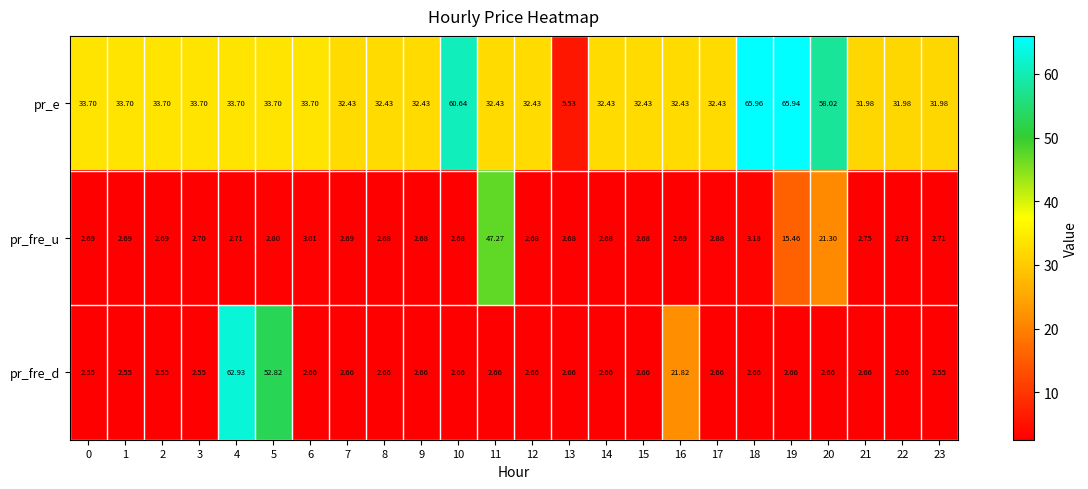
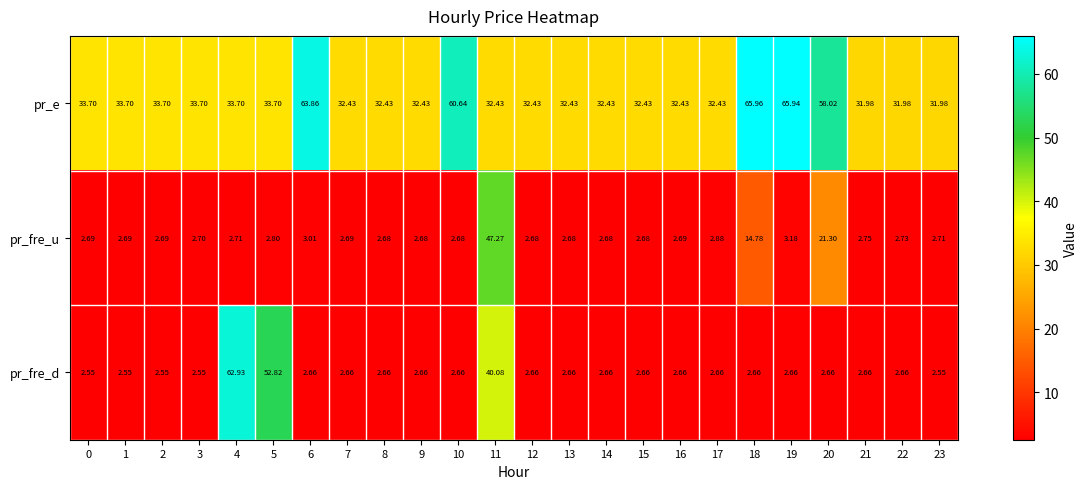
pr_e, 6: 33.70 -> 63.86
pr_e, 13: 5.53 -> 32.43
pr_fre_u, 18: 3.18 -> 14.78
pr_fre_u, 19: 15.46 -> 3.18
pr_fre_d, 11: 2.66 -> 40.08
pr_fre_d, 16: 21.82 -> 2.66
